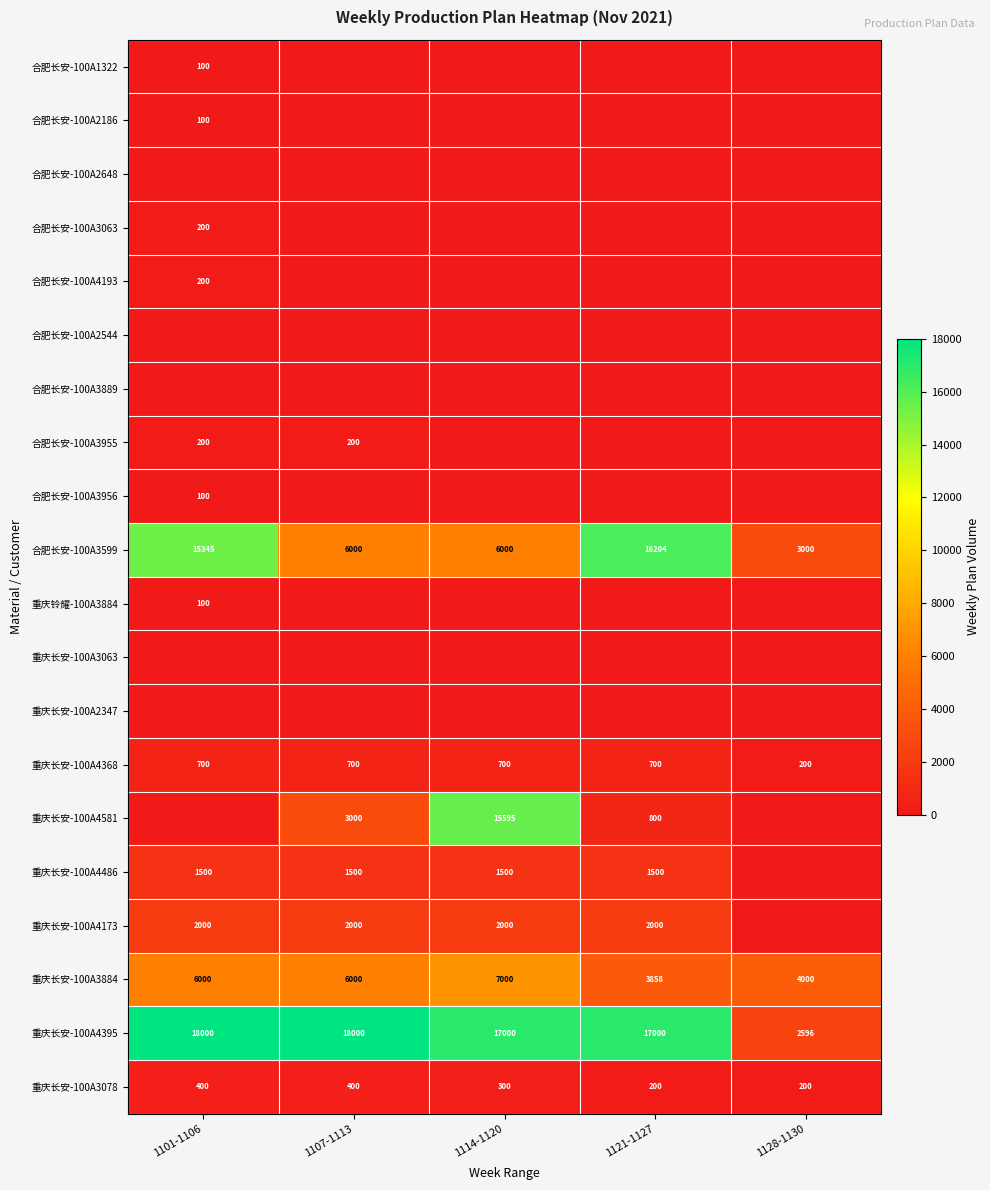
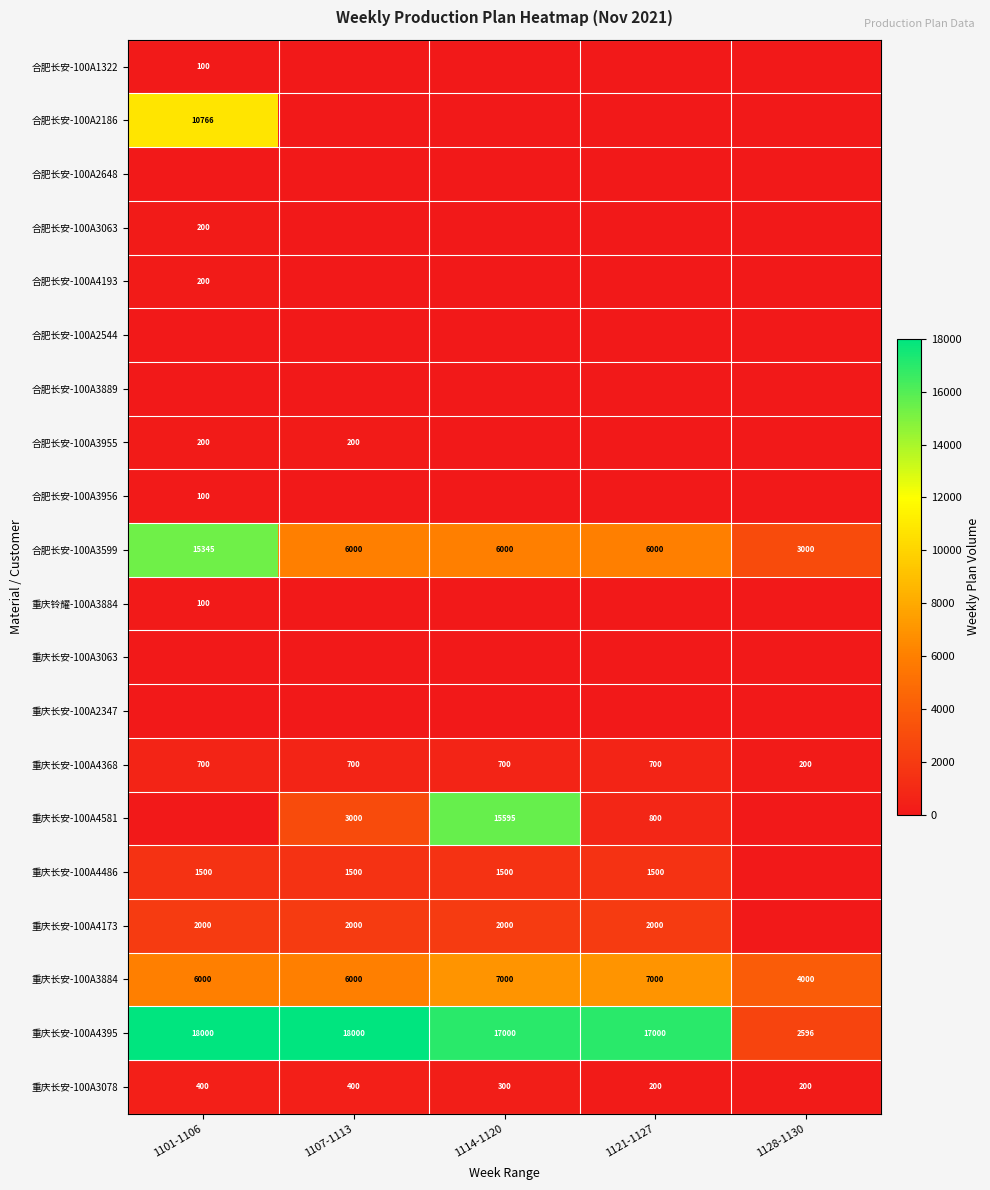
合肥长安-100A2186, 1101-1106: 100 -> 10766
合肥长安-100A3599, 1121-1127: 16204 -> 6000
重庆长安-100A3884, 1121-1127: 3858 -> 7000
